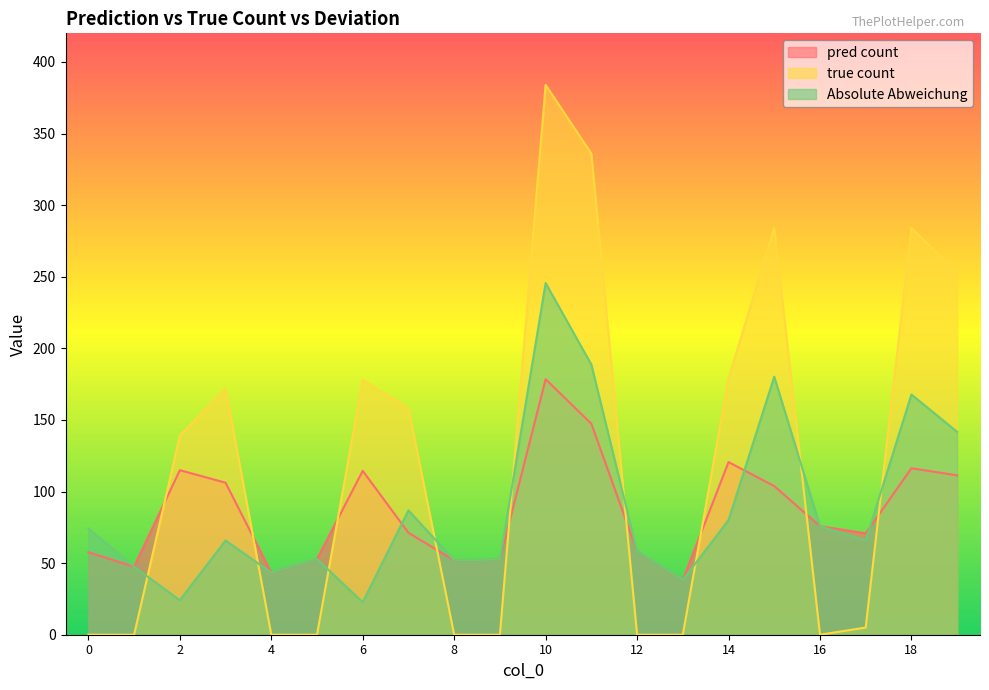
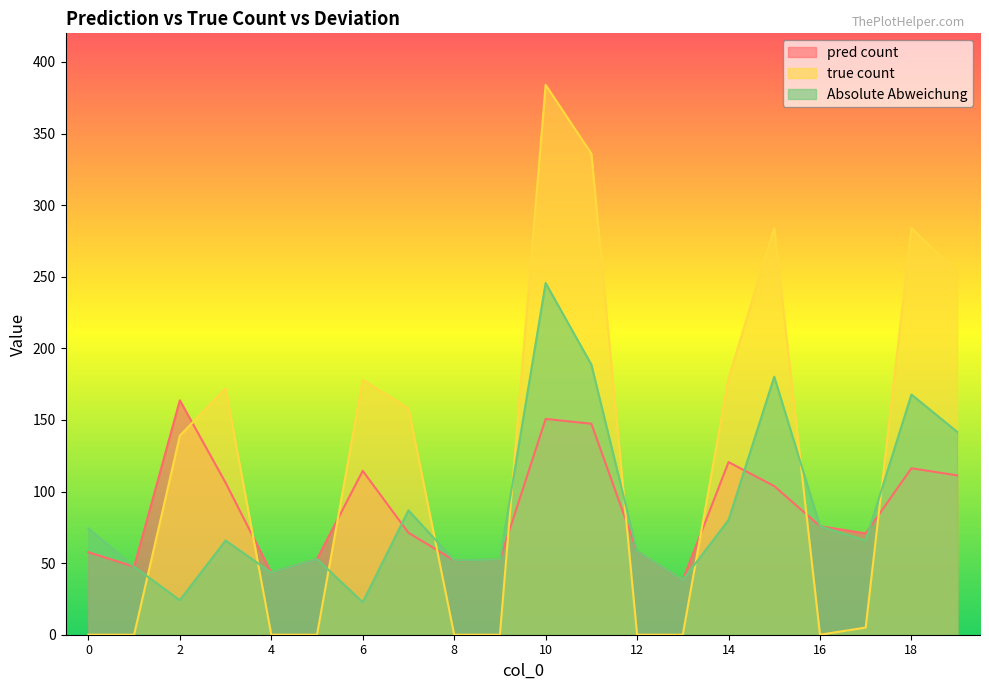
pred count, 2: 115 -> 164
pred count, 10: 178 -> 151
